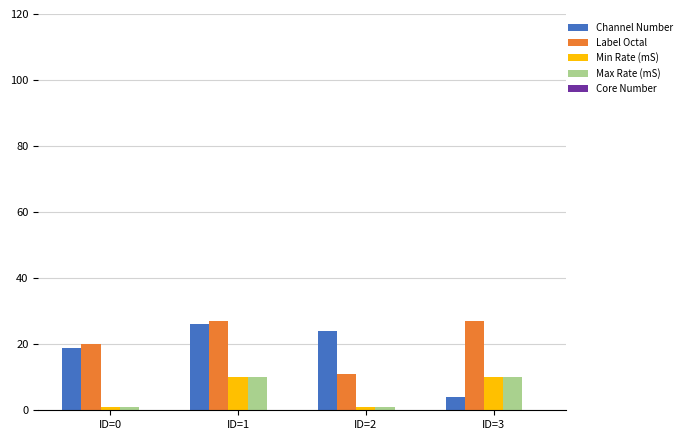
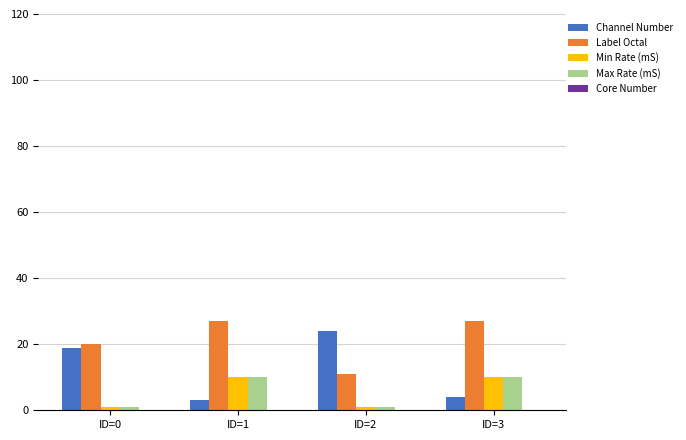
Channel Number, ID=1: 26 -> 3
